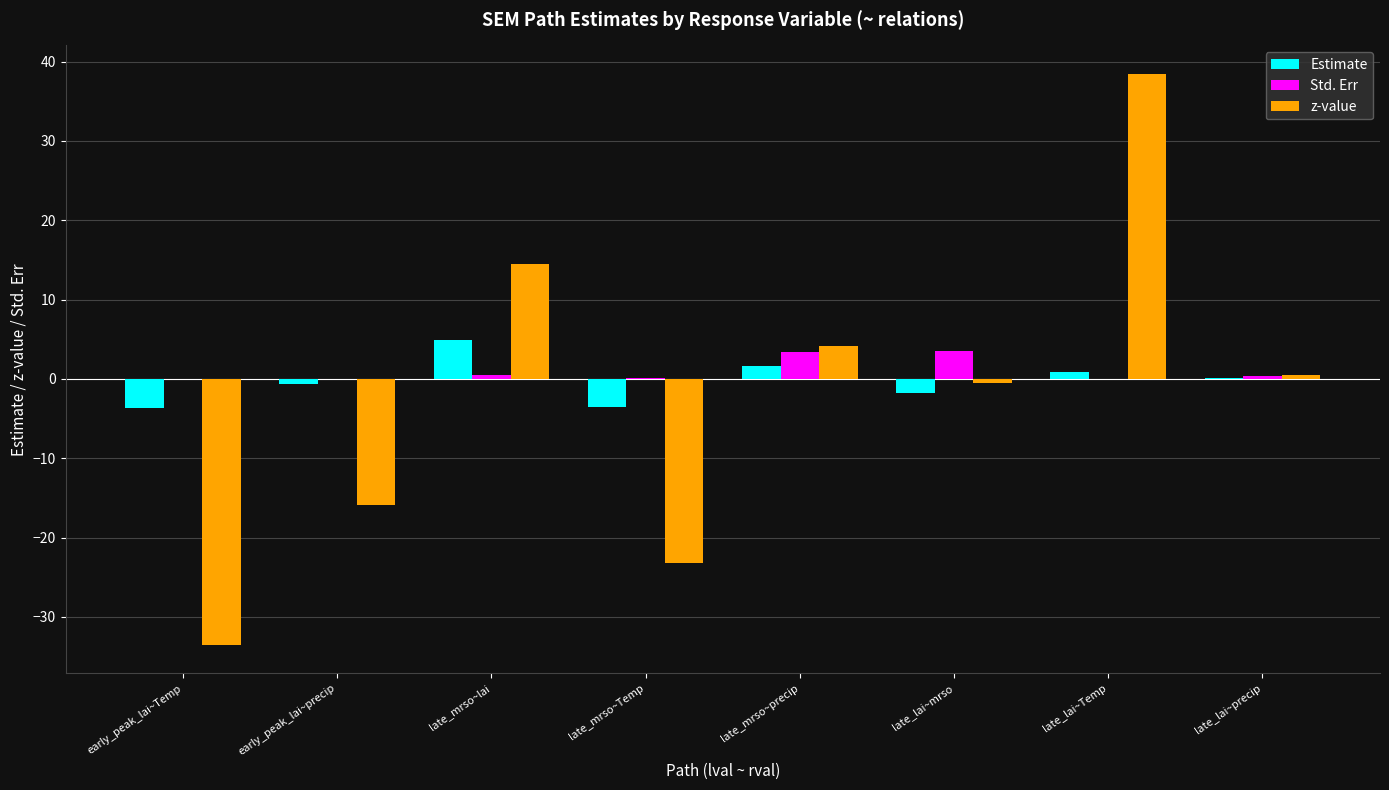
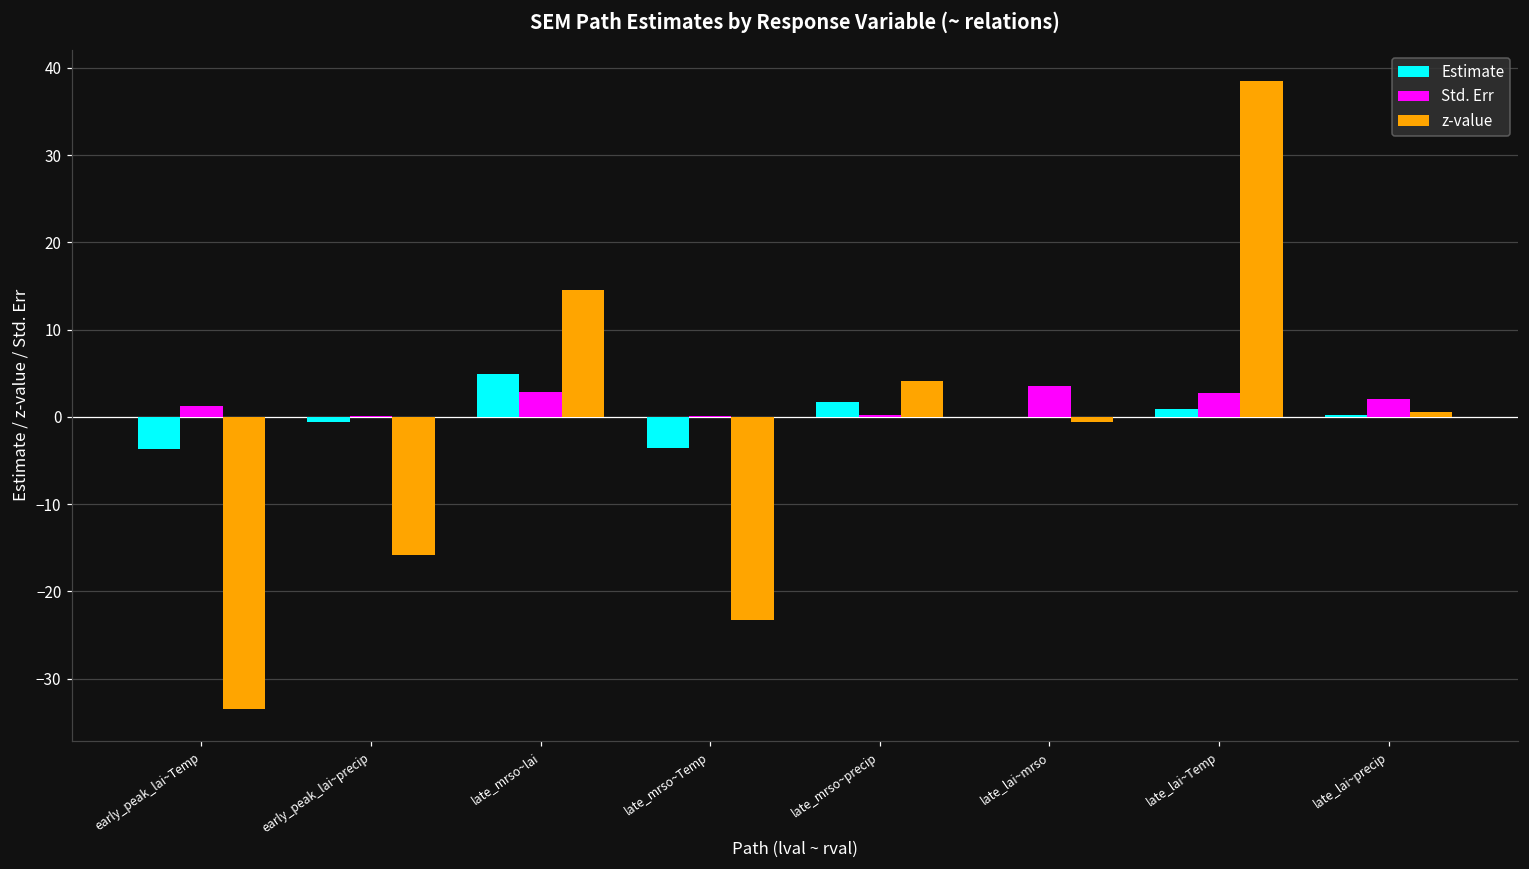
Std. Err, early_peak_lai~Temp: 0 -> 1
Std. Err, late_mrso~lai: 1 -> 3
Std. Err, late_mrso~precip: 3 -> 0
Estimate, late_lai~mrso: -2 -> 0
Std. Err, late_lai~Temp: 0 -> 3
Std. Err, late_lai~precip: 0 -> 2
